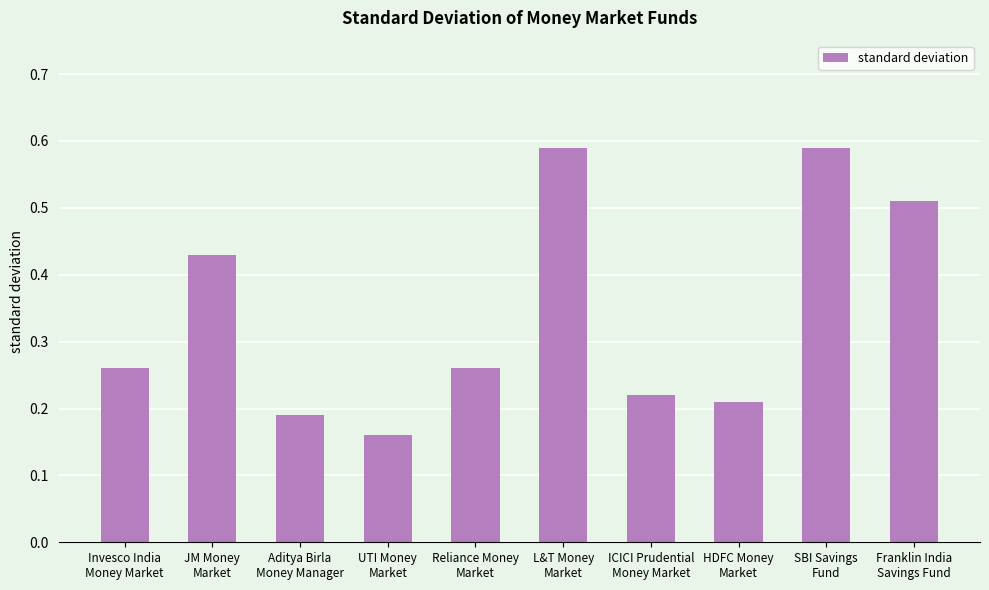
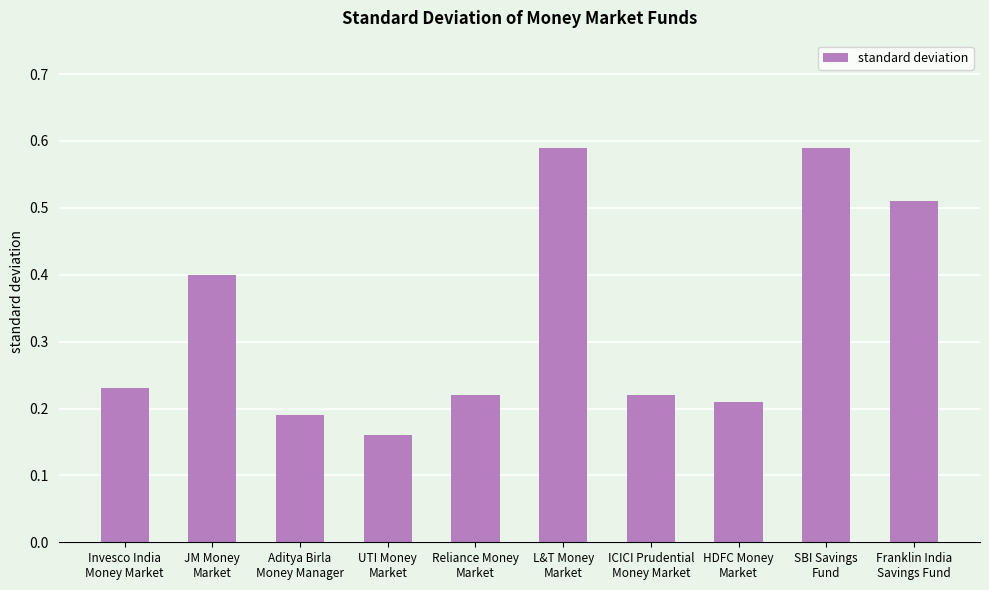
Invesco India Money Market: 0.26 -> 0.23
JM Money Market: 0.43 -> 0.40
Reliance Money Market: 0.26 -> 0.22
